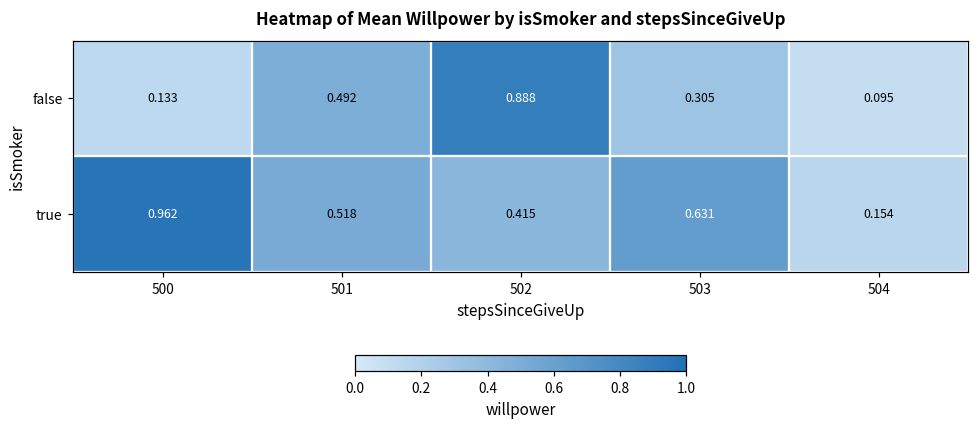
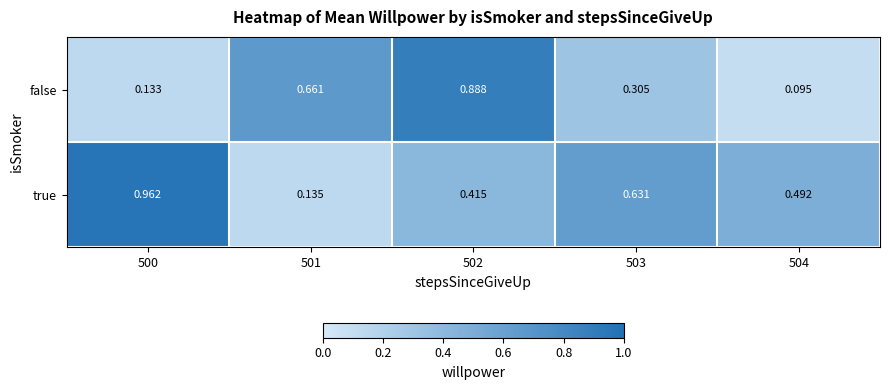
false, 501: 0.492 -> 0.661
true, 501: 0.518 -> 0.135
true, 504: 0.154 -> 0.492
